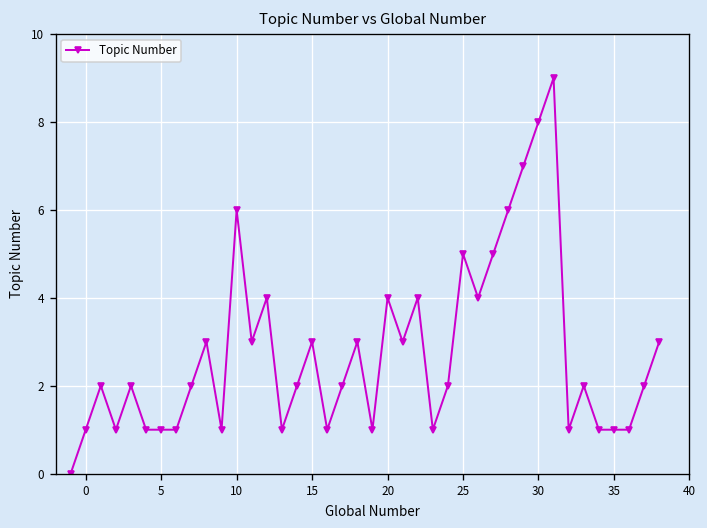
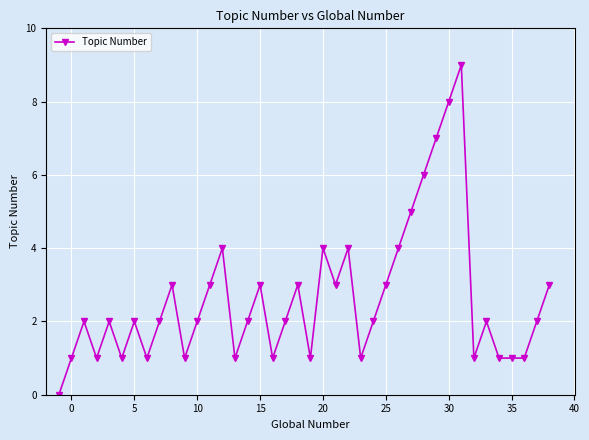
5: 1 -> 2
10: 6 -> 2
25: 5 -> 3
